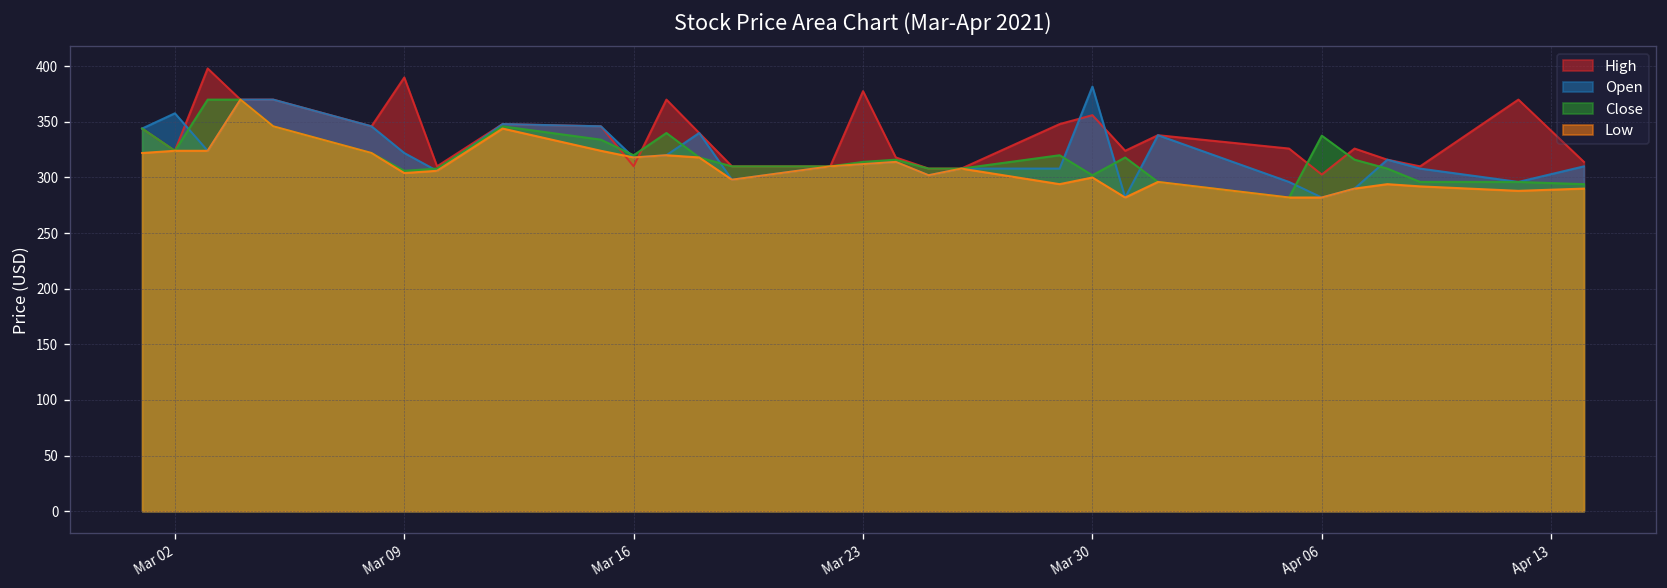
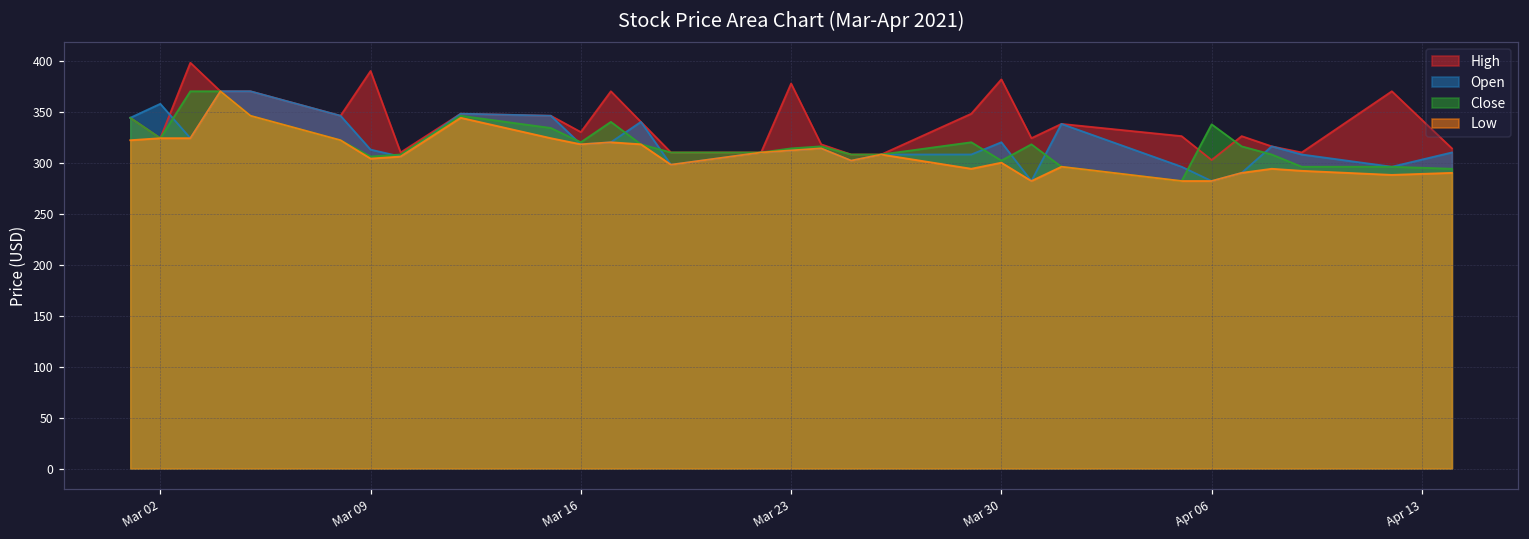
Open, Mar 09: 320 -> 310
High, Mar 16: 310 -> 330
High, Mar 30: 360 -> 380
Open, Mar 30: 380 -> 320
